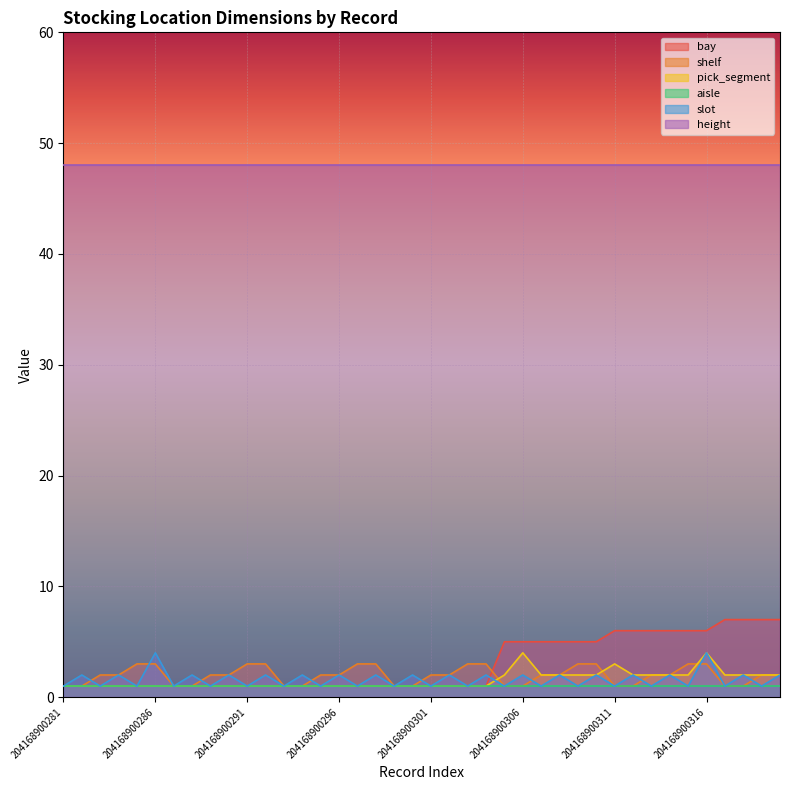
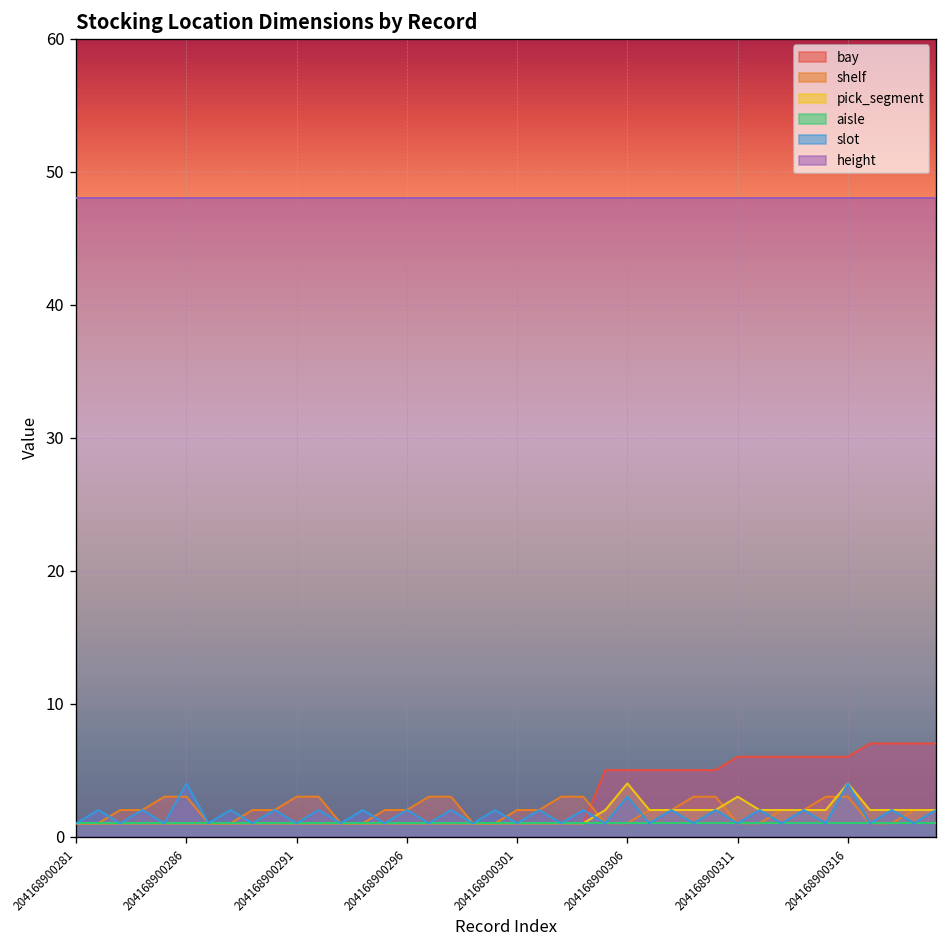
slot, 204168900306: 2 -> 3
